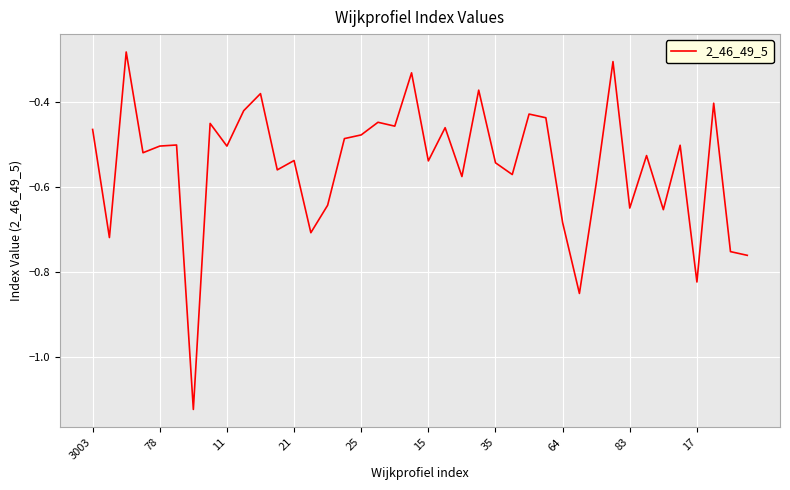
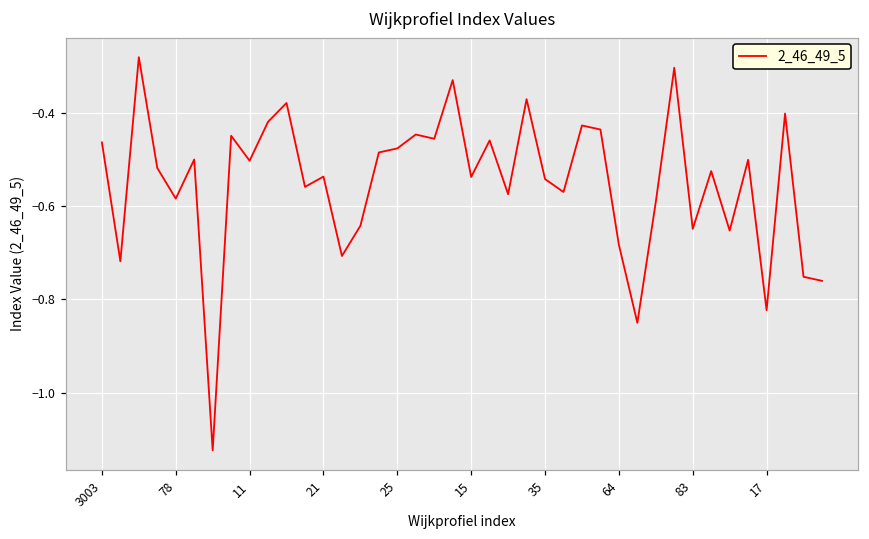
78: -0.50 -> -0.58
